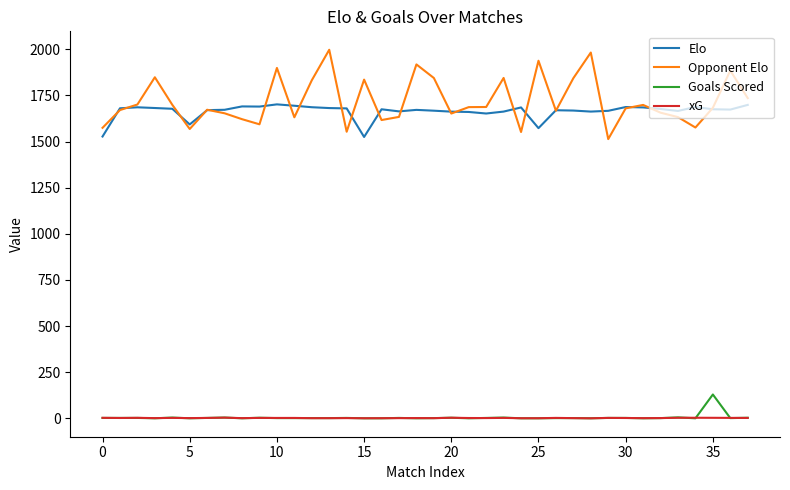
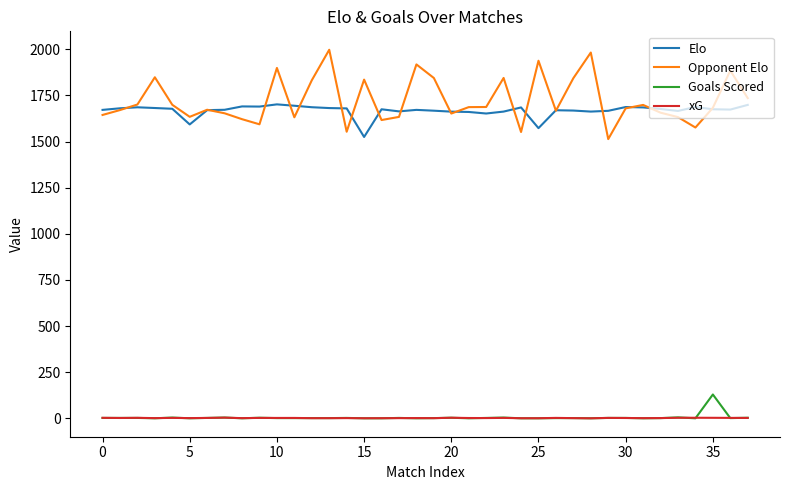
Elo, 0: 1530 -> 1670
Opponent Elo, 0: 1570 -> 1640
Opponent Elo, 5: 1570 -> 1630
